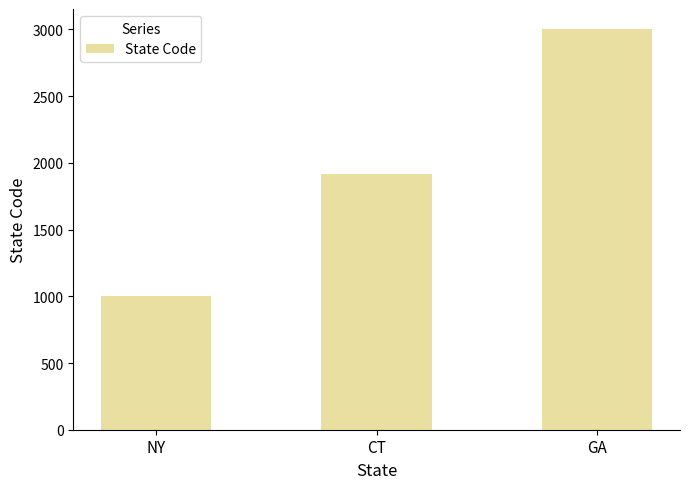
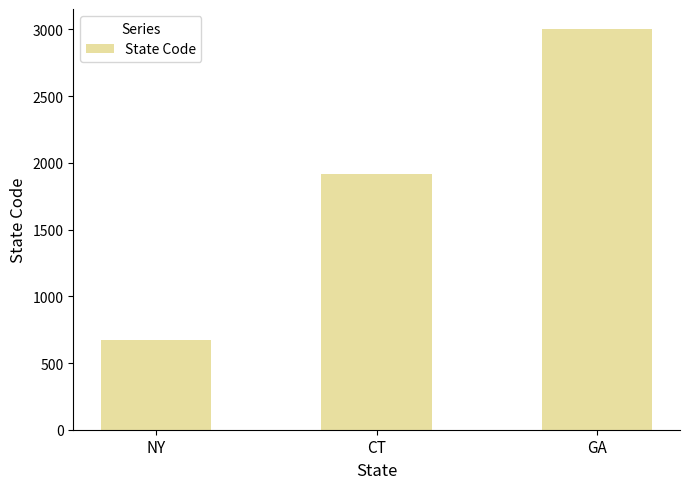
NY: 1000 -> 670
